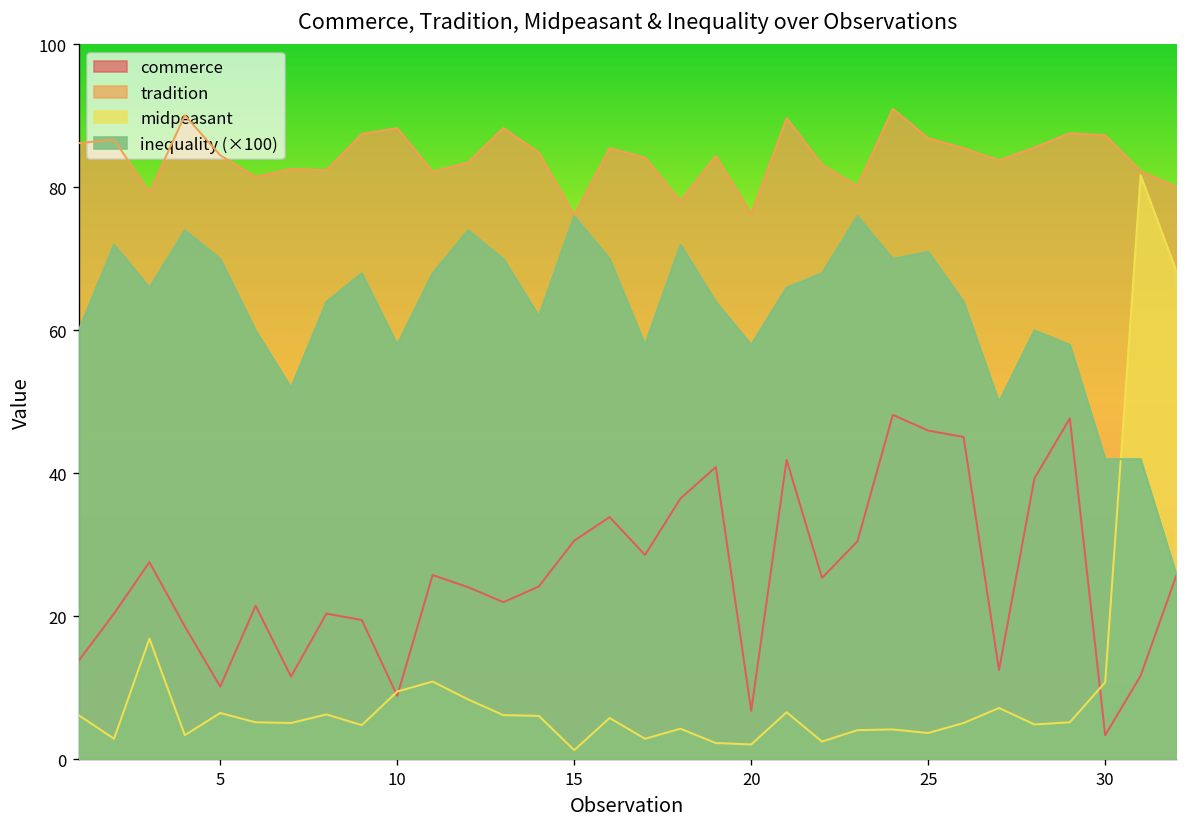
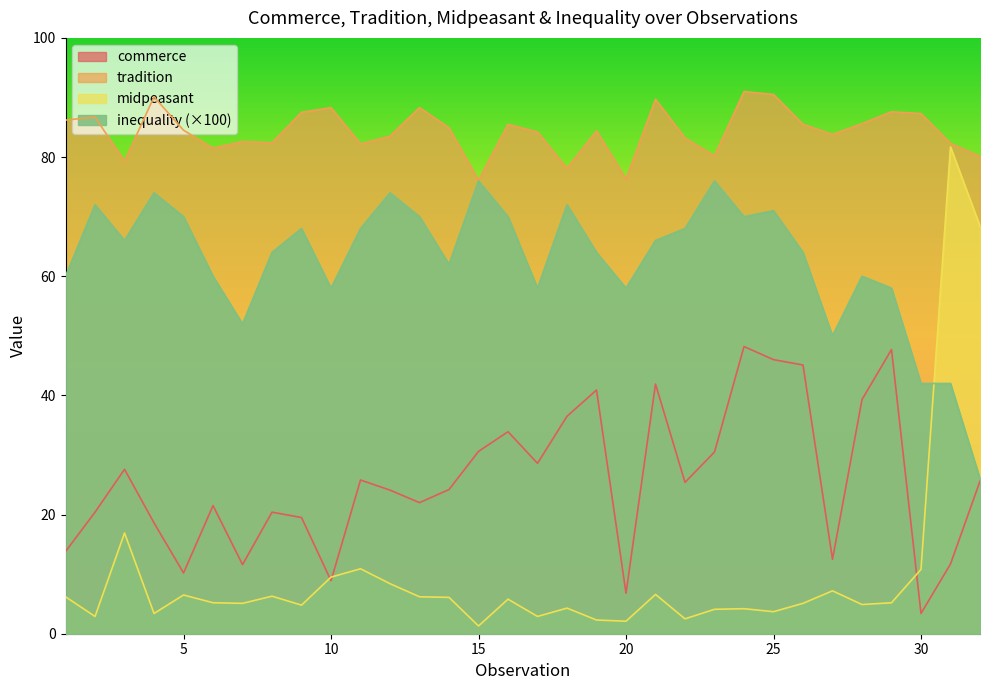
tradition, 25: 87 -> 91
